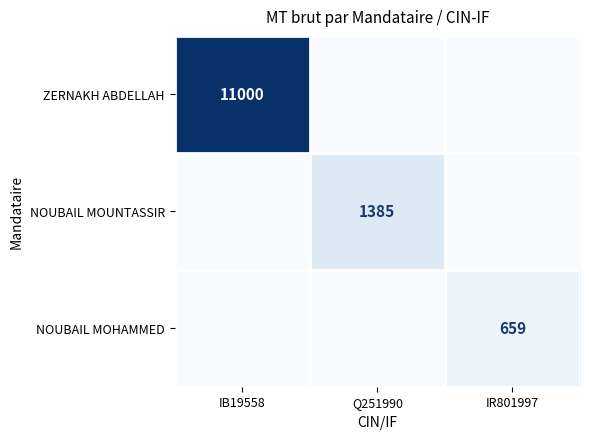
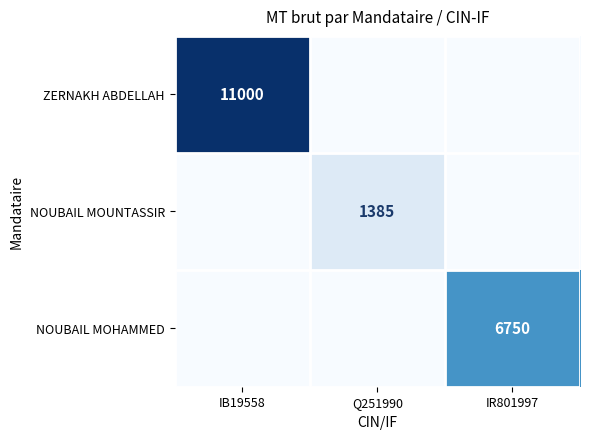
NOUBAIL MOHAMMED, IR801997: 659 -> 6750
